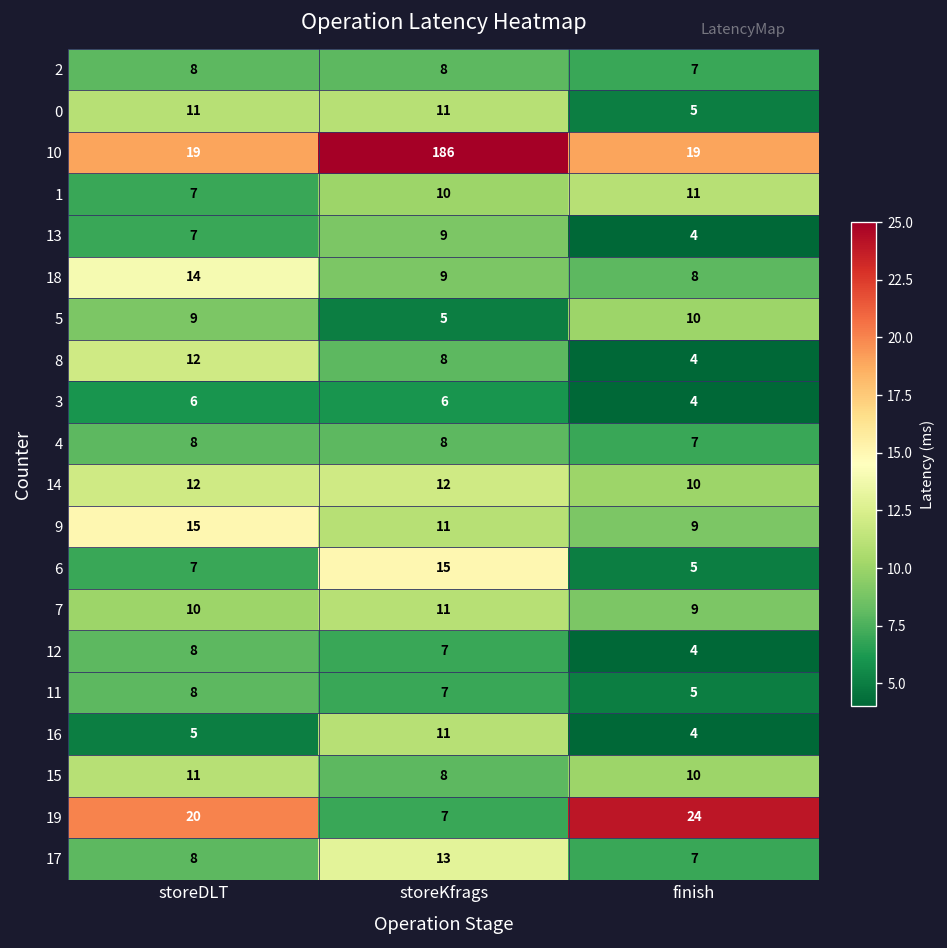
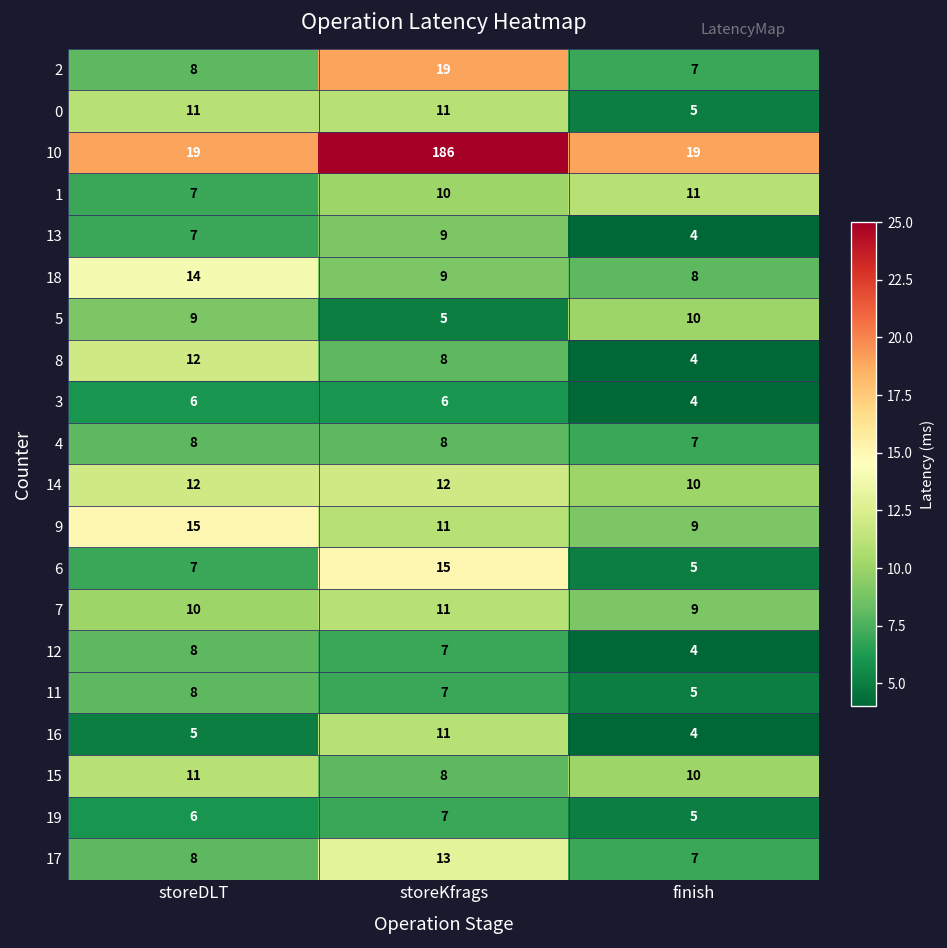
2, storeKfrags: 8 -> 19
19, storeDLT: 20 -> 6
19, finish: 24 -> 5
